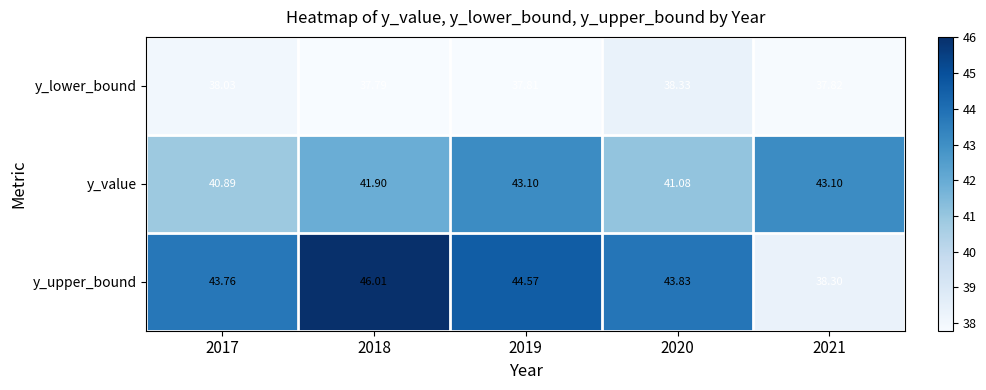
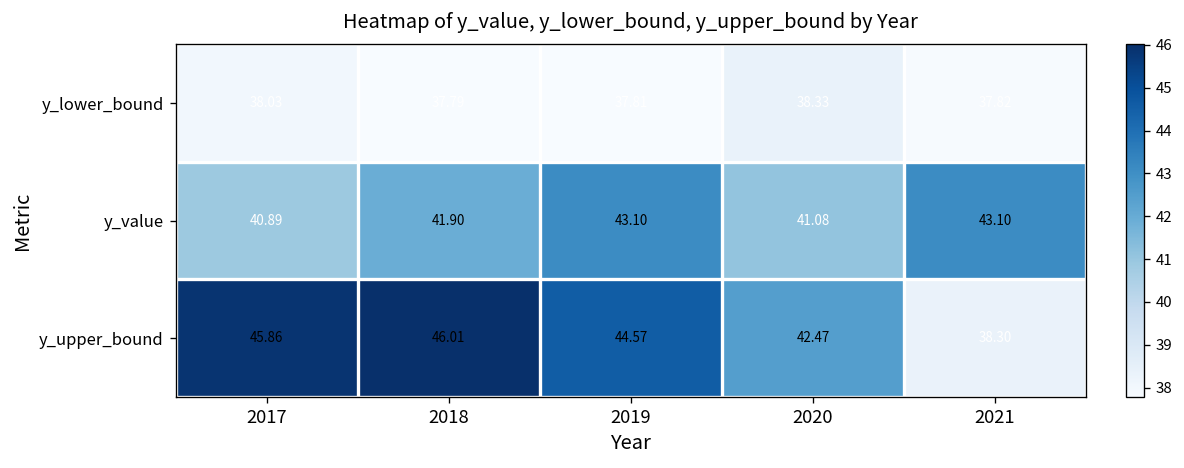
y_upper_bound, 2017: 43.76 -> 45.86
y_upper_bound, 2020: 43.83 -> 42.47
